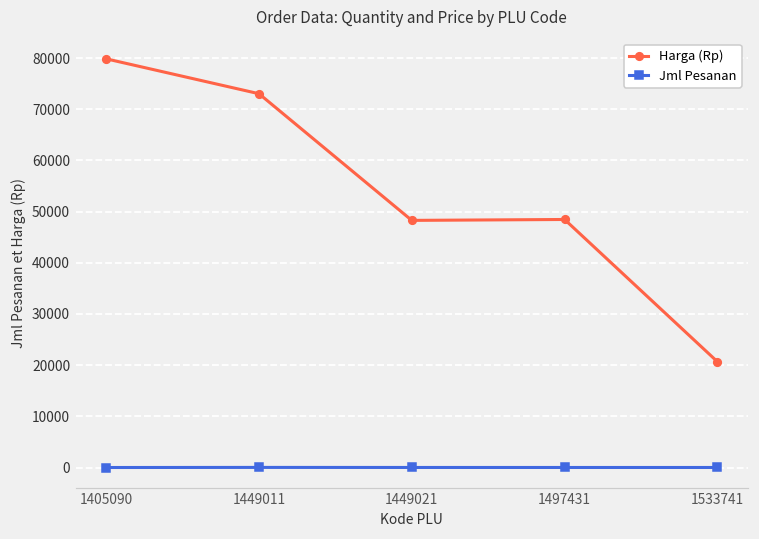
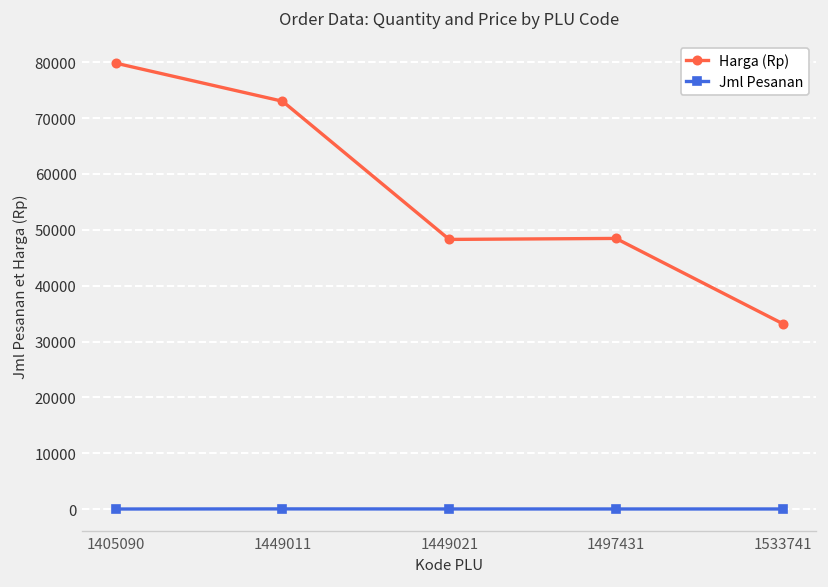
Harga (Rp), 1533741: 21000 -> 33000
